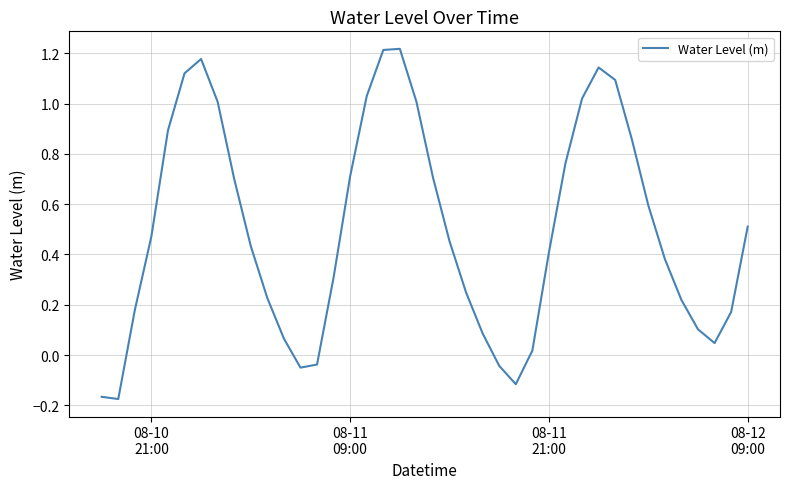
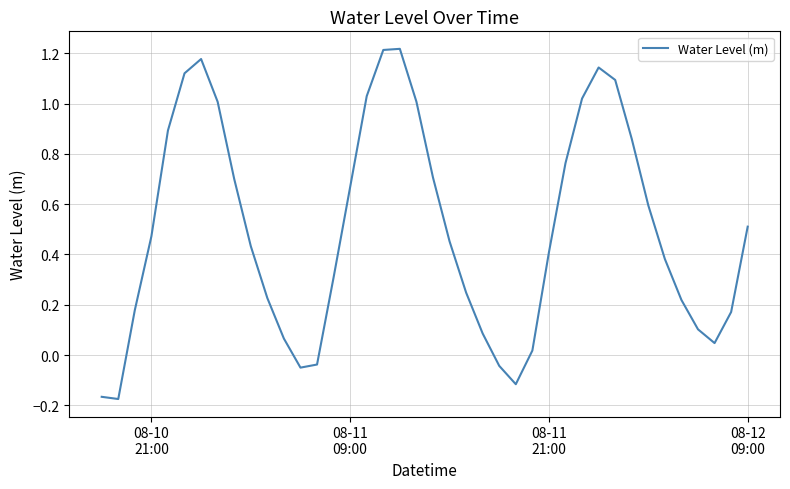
08-11 09:00: 0.71 -> 0.67
